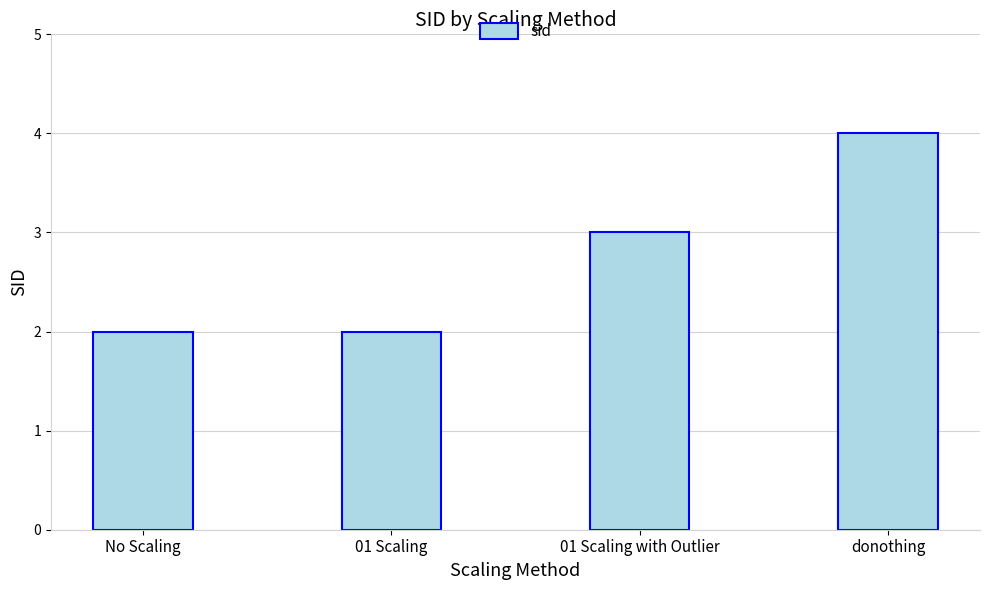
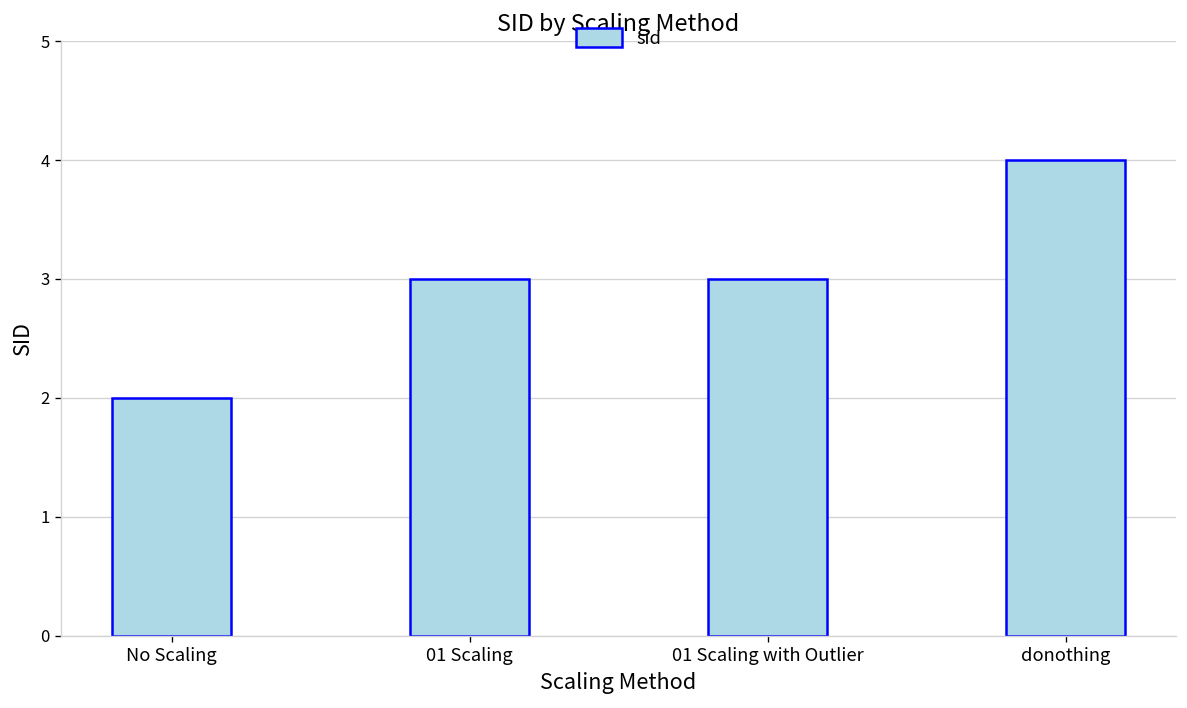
01 Scaling: 2 -> 3
